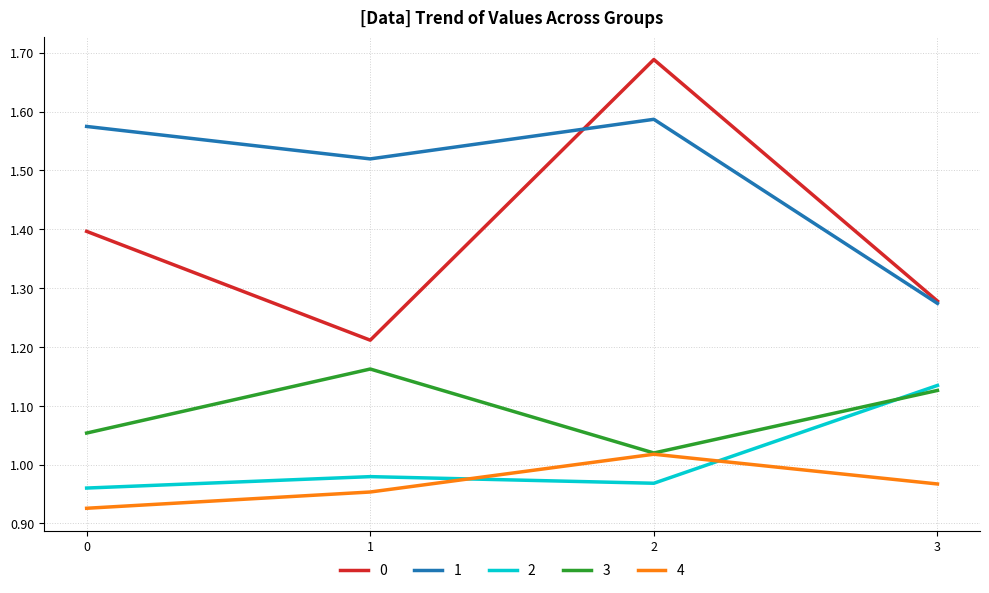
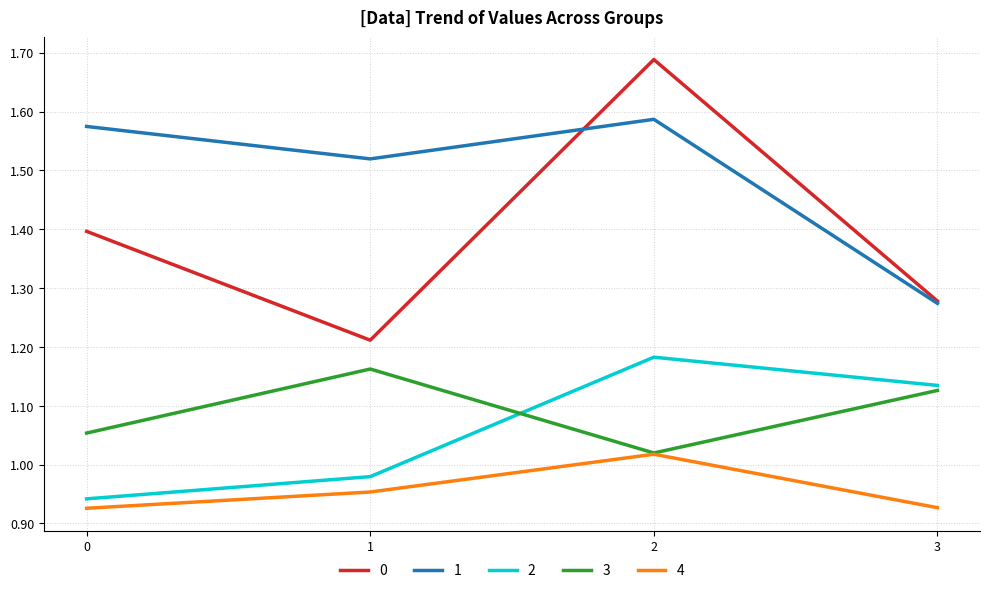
2, 0: 0.96 -> 0.94
2, 2: 0.97 -> 1.18
4, 3: 0.97 -> 0.93
